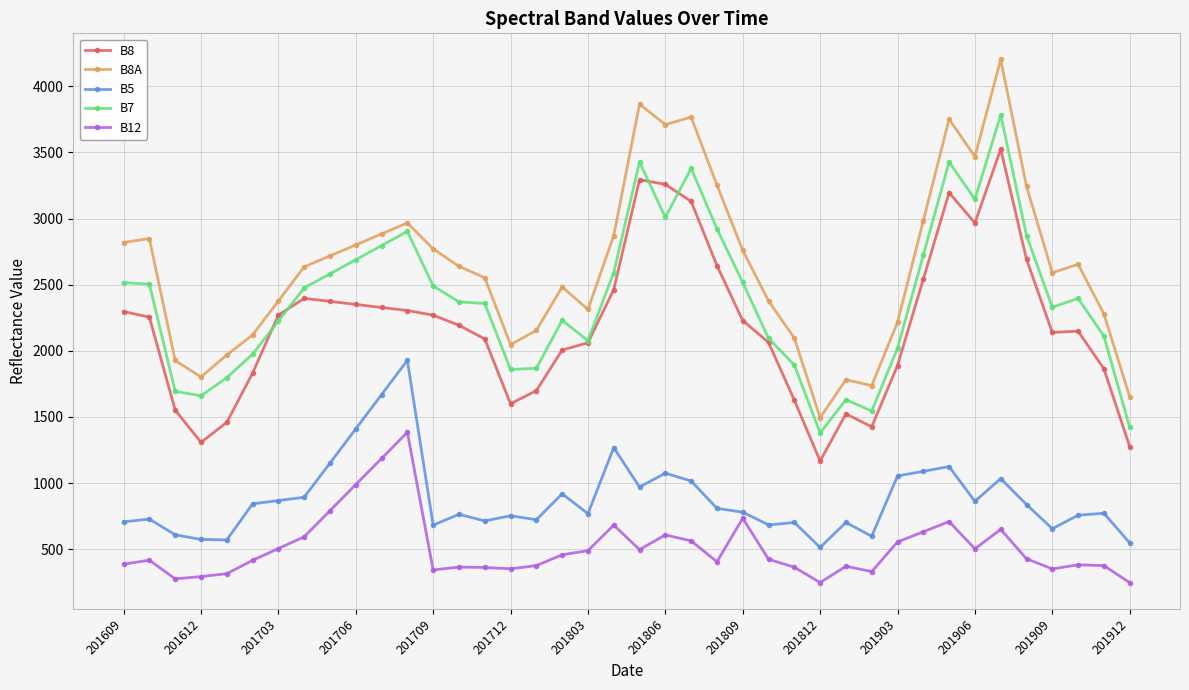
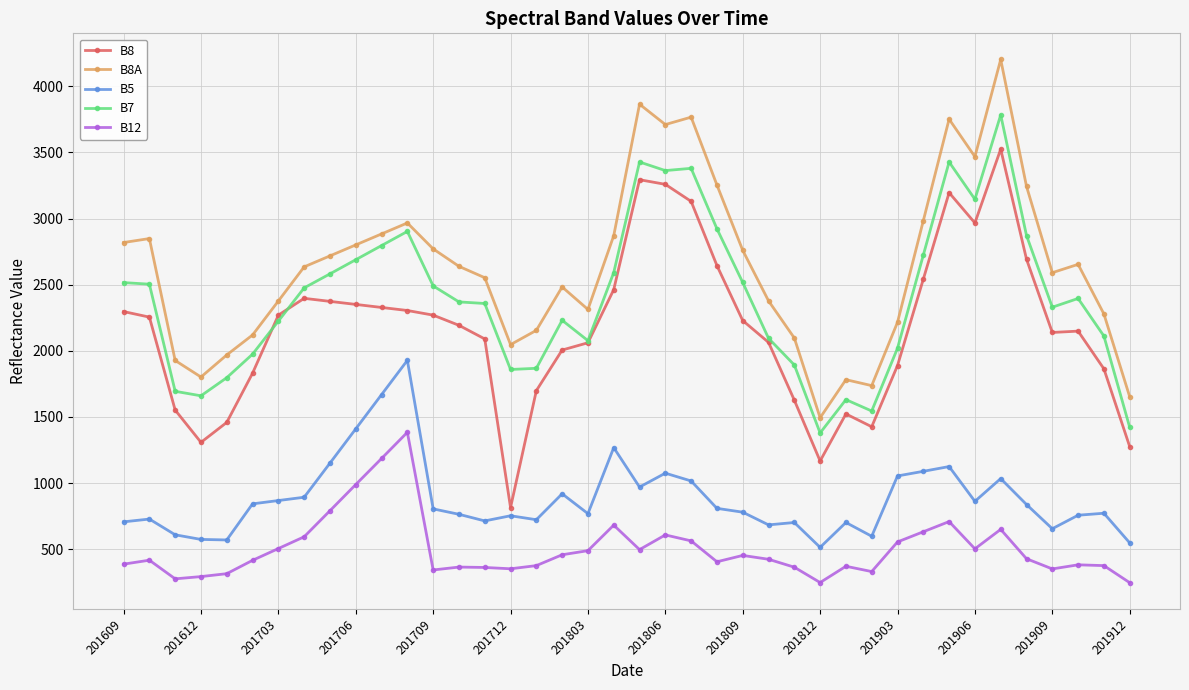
B5, 201709: 680 -> 810
B8, 201712: 1600 -> 820
B7, 201806: 3010 -> 3360
B12, 201809: 730 -> 450
